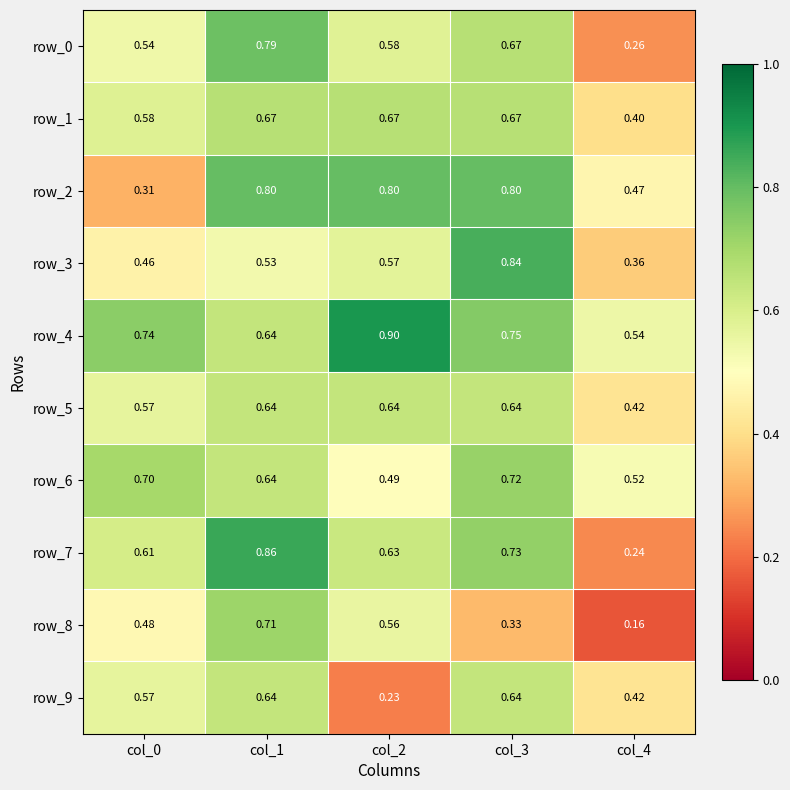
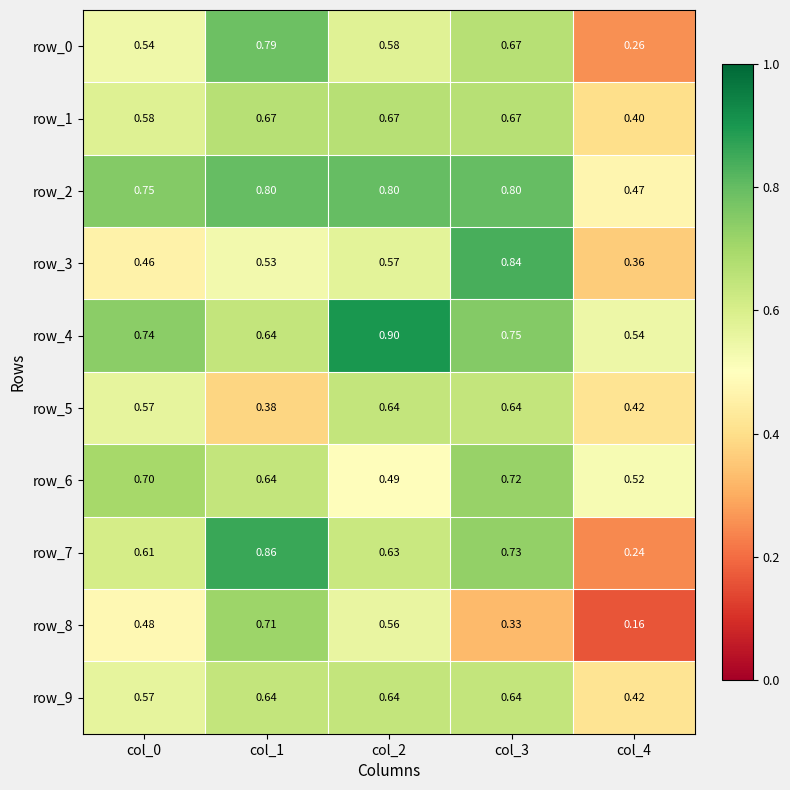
row_2, col_0: 0.31 -> 0.75
row_5, col_1: 0.64 -> 0.38
row_9, col_2: 0.23 -> 0.64
